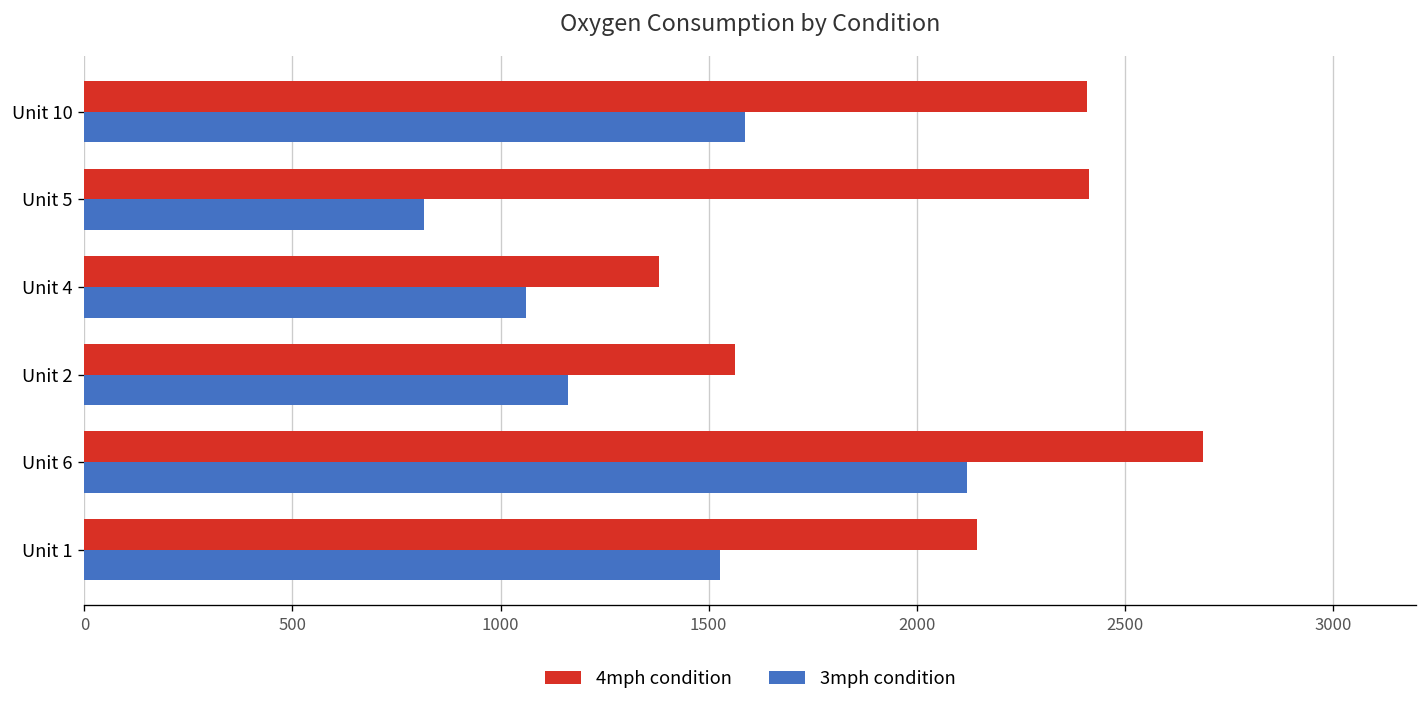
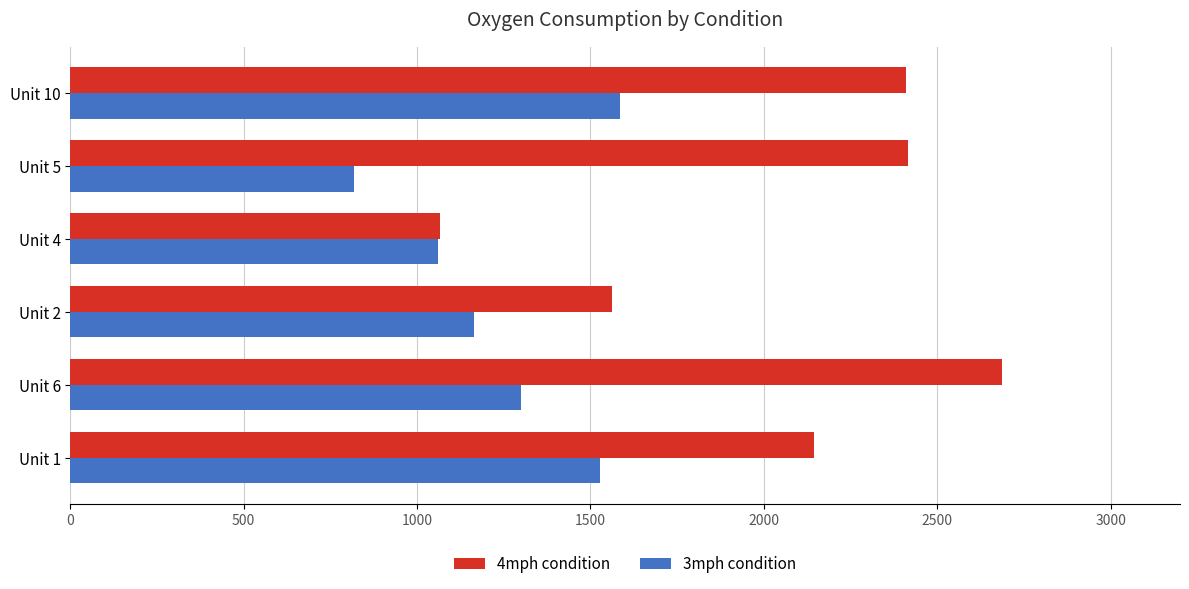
4mph condition, Unit 4: 1380 -> 1070
3mph condition, Unit 6: 2120 -> 1300
